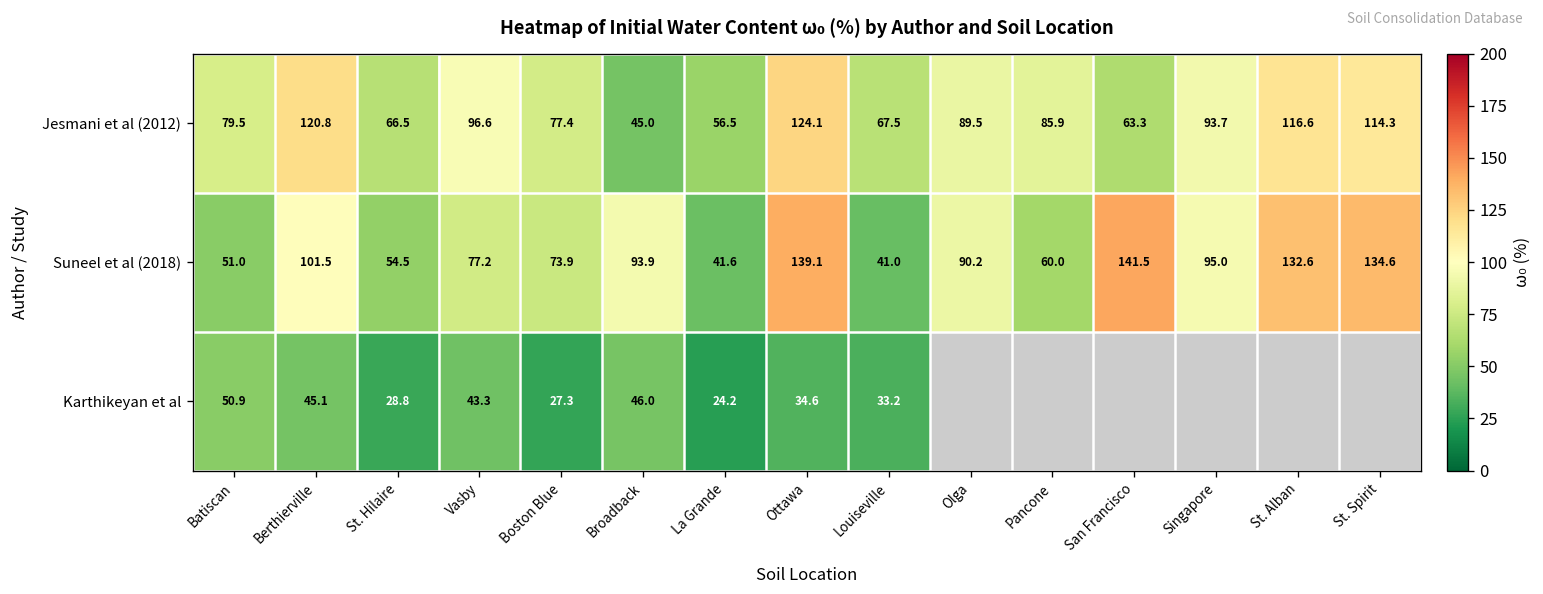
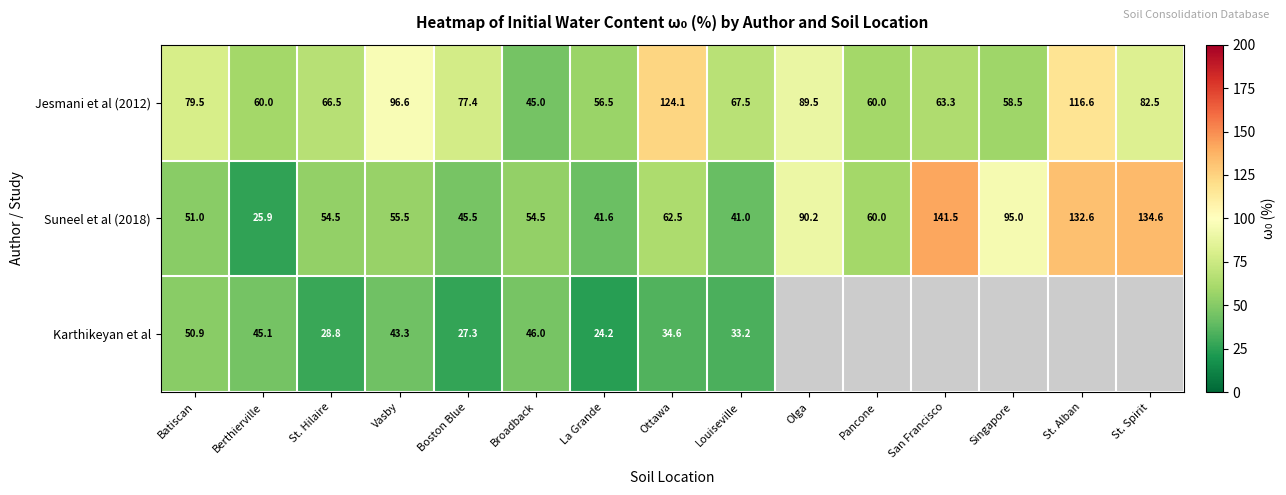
Jesmani et al (2012), Berthierville: 120.8 -> 60.0
Jesmani et al (2012), Pancone: 85.9 -> 60.0
Jesmani et al (2012), Singapore: 93.7 -> 58.5
Jesmani et al (2012), St. Spirit: 114.3 -> 82.5
Suneel et al (2018), Berthierville: 101.5 -> 25.9
Suneel et al (2018), Vasby: 77.2 -> 55.5
Suneel et al (2018), Boston Blue: 73.9 -> 45.5
Suneel et al (2018), Broadback: 93.9 -> 54.5
Suneel et al (2018), Ottawa: 139.1 -> 62.5
